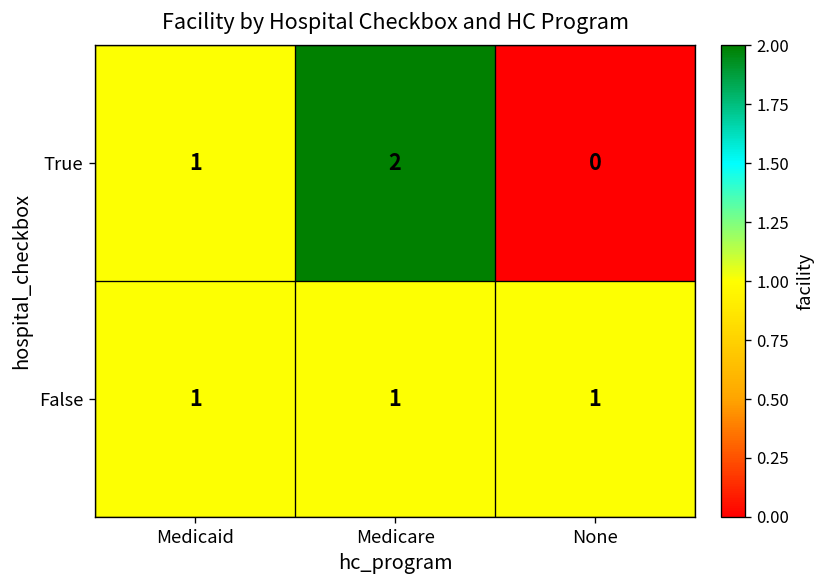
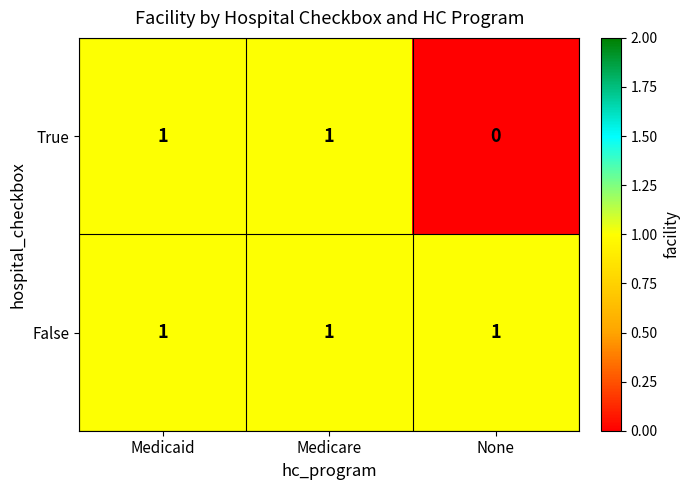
True, Medicare: 2 -> 1
